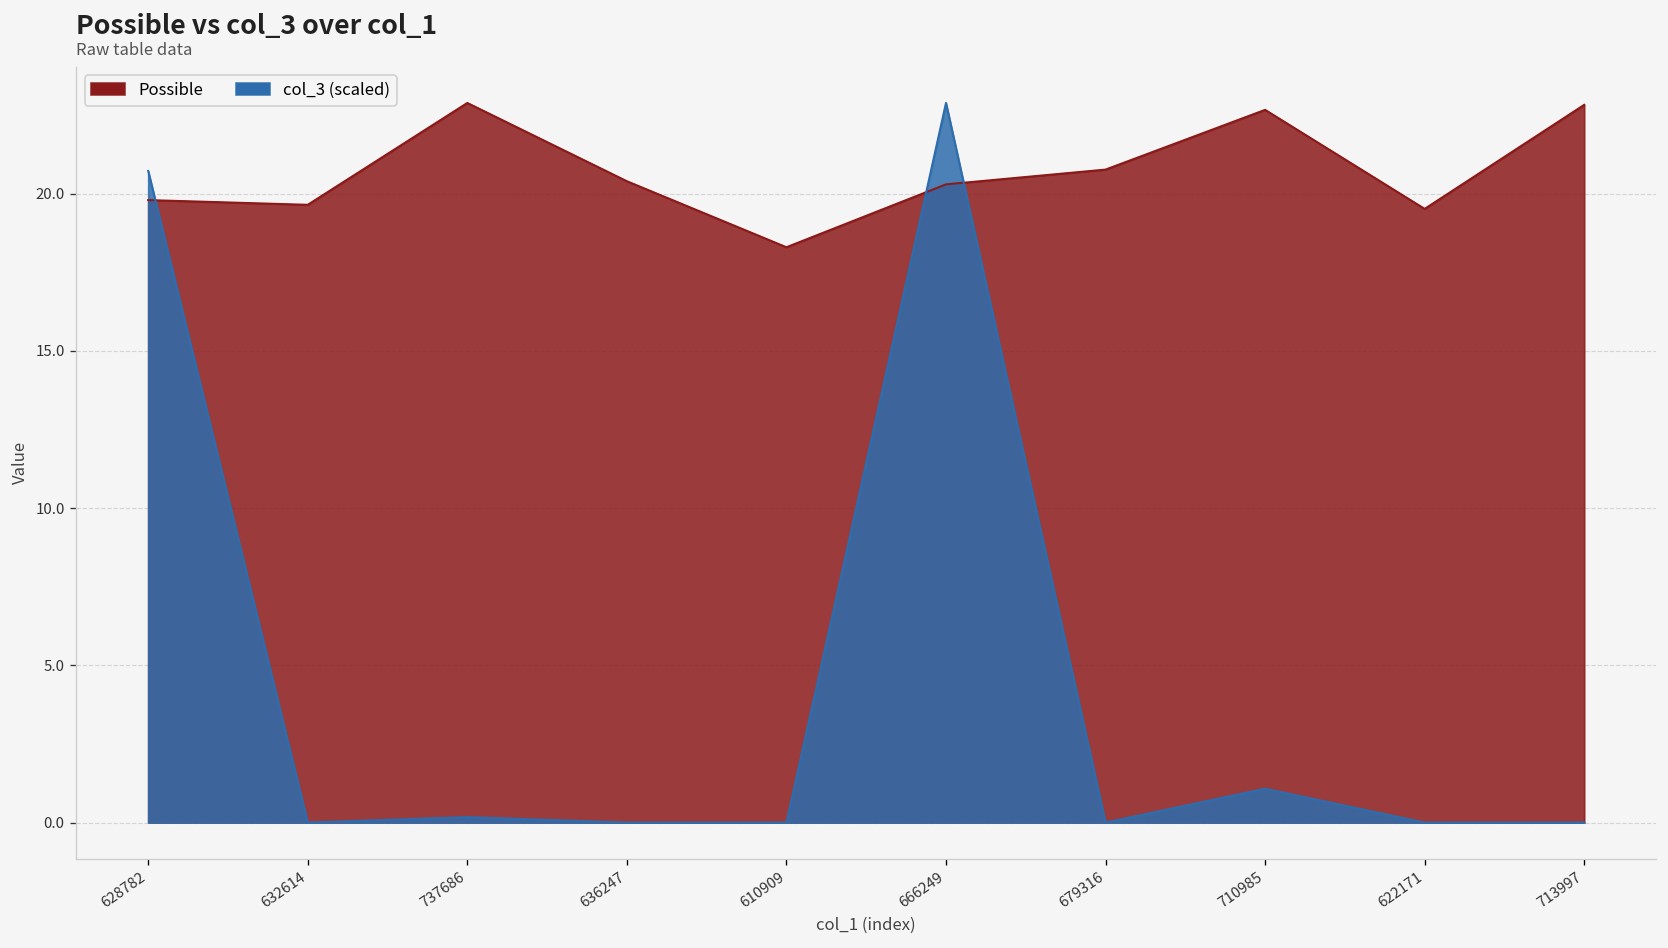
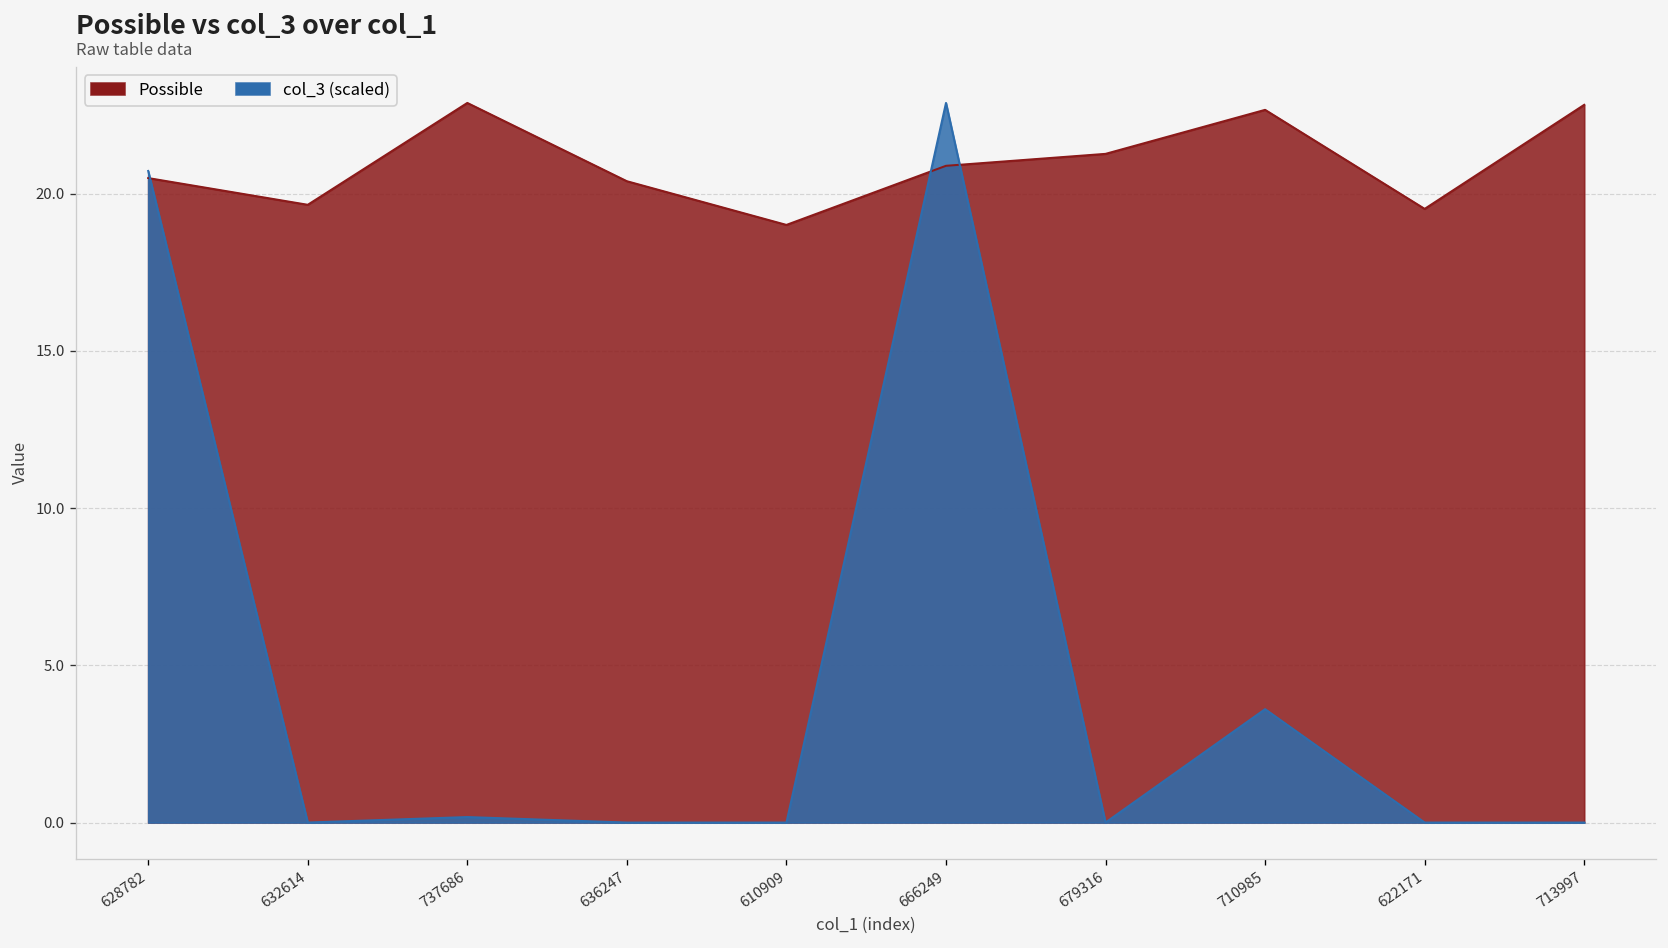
Possible, 628782: 19.8 -> 20.5
Possible, 610909: 18.3 -> 19.0
Possible, 666249: 20.3 -> 20.9
Possible, 679316: 20.8 -> 21.3
col_3 (scaled), 710985: 1.1 -> 3.6
